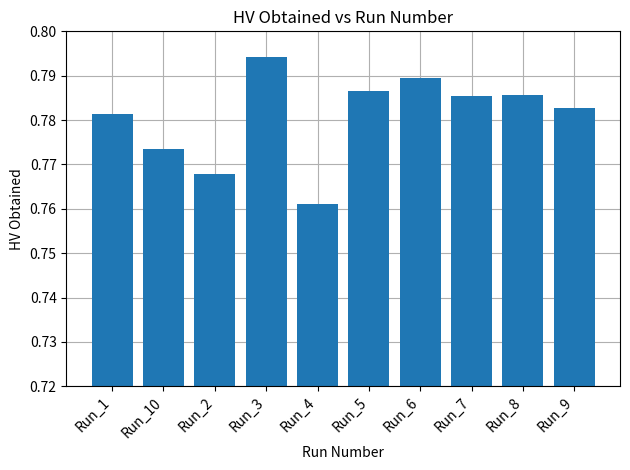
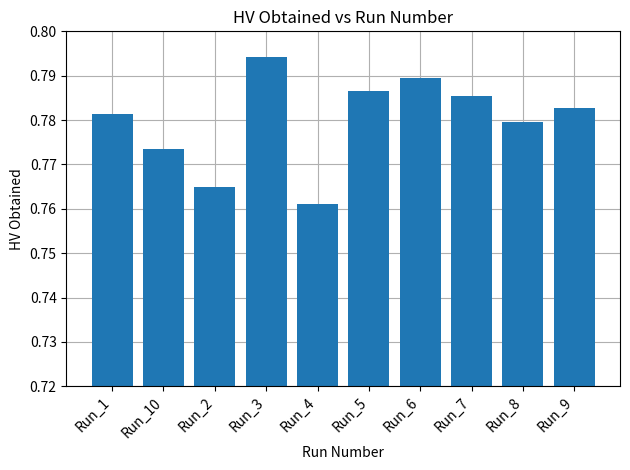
Run_2: 0.768 -> 0.765
Run_8: 0.786 -> 0.779
